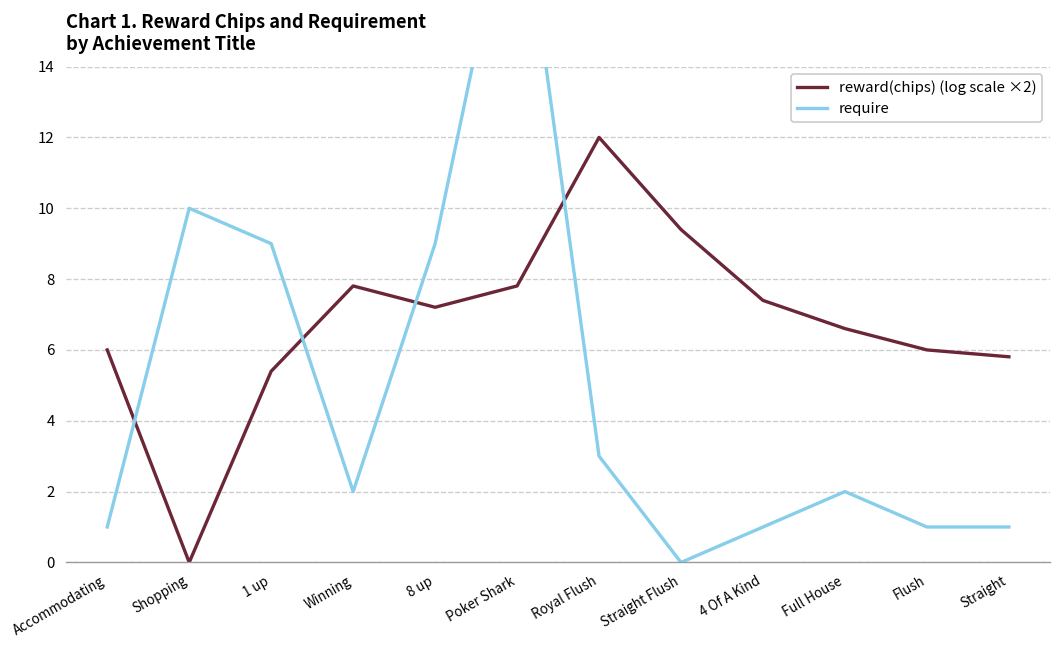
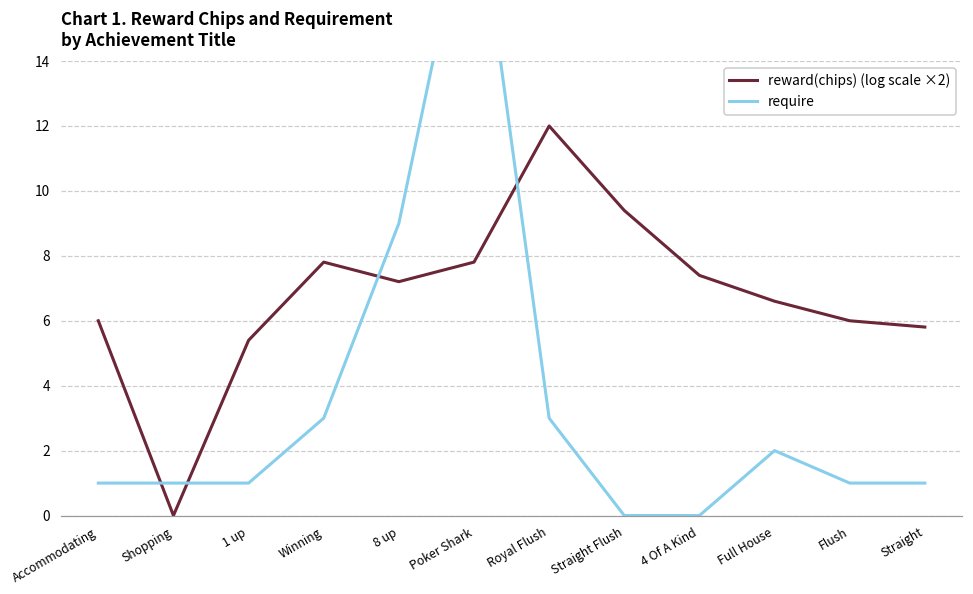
require, Shopping: 10 -> 1
require, 1 up: 9 -> 1
require, Winning: 2 -> 3
require, 4 Of A Kind: 1 -> 0
